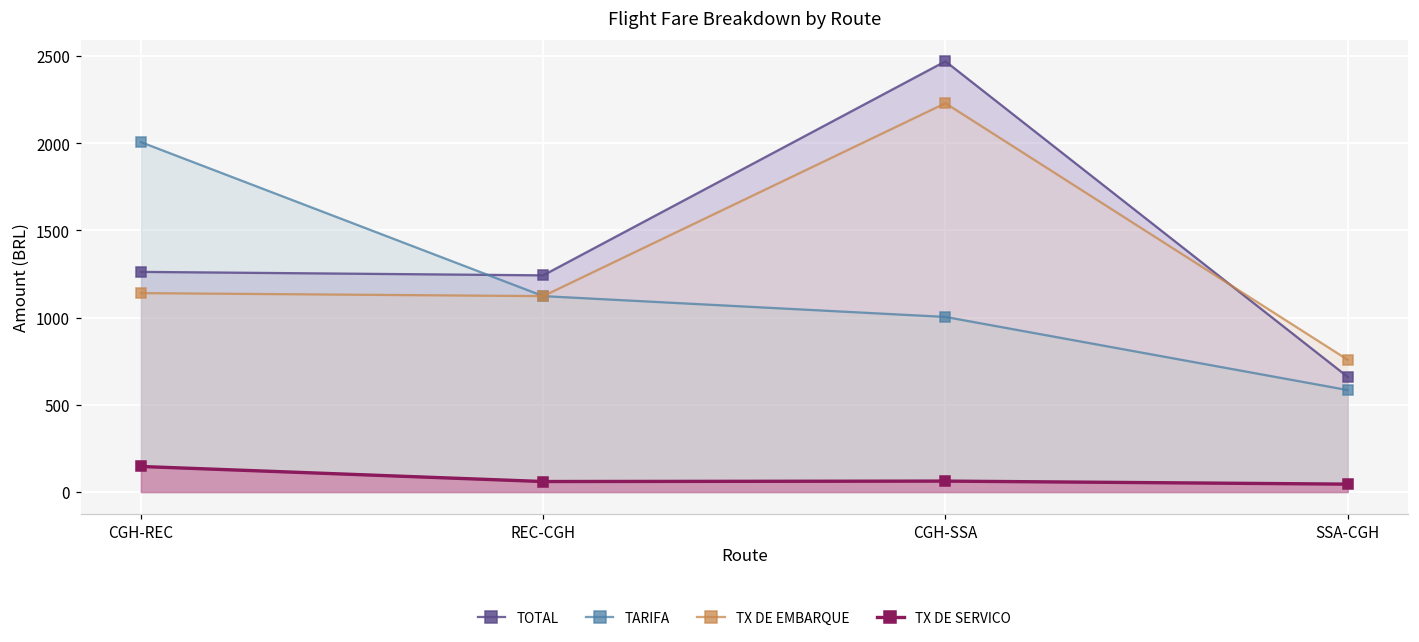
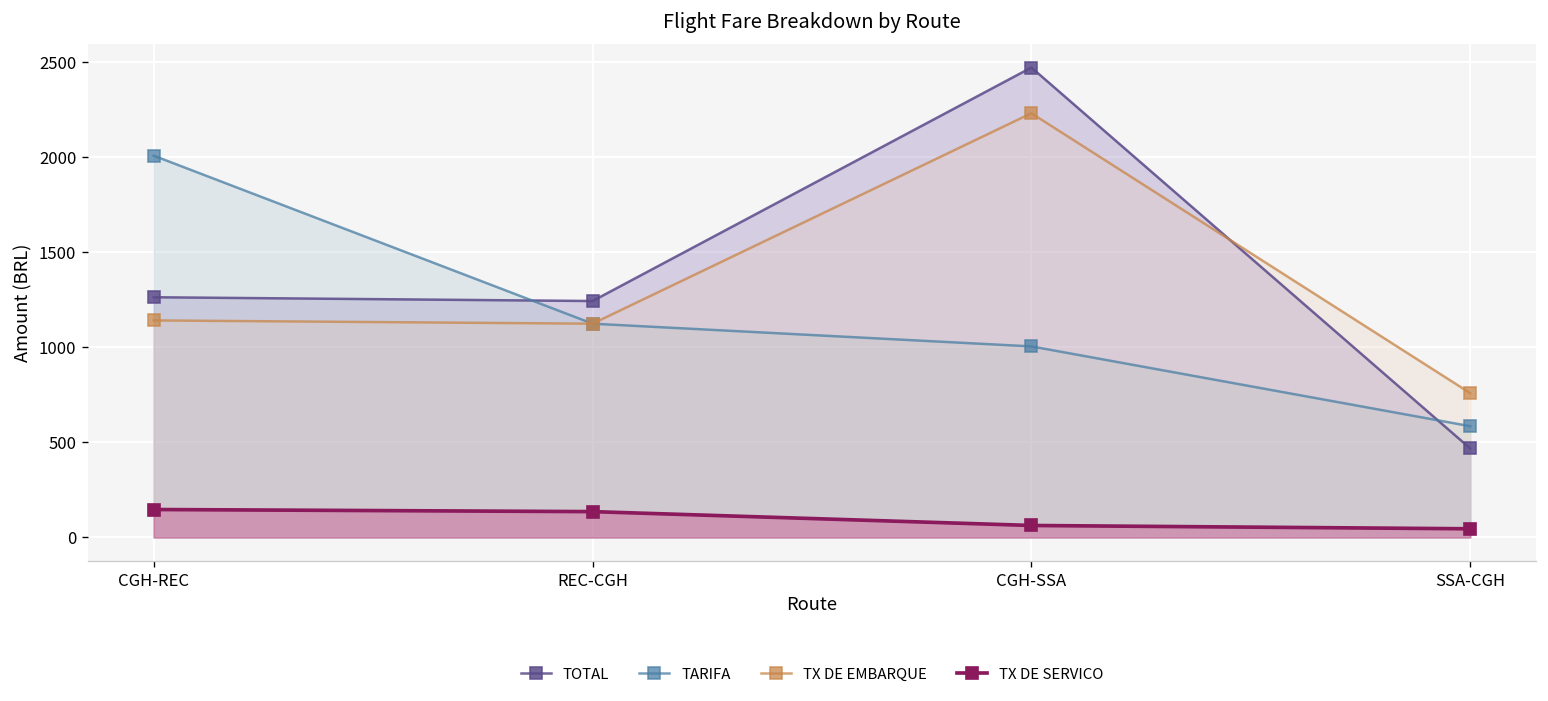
TX DE SERVICO, REC-CGH: 60 -> 140
TOTAL, SSA-CGH: 660 -> 470
